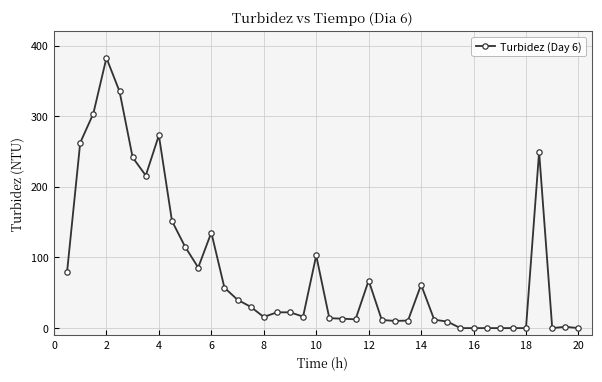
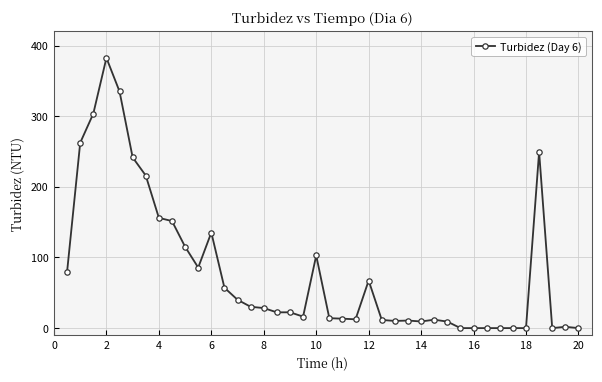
4: 270 -> 160
8: 20 -> 30
14: 60 -> 10
